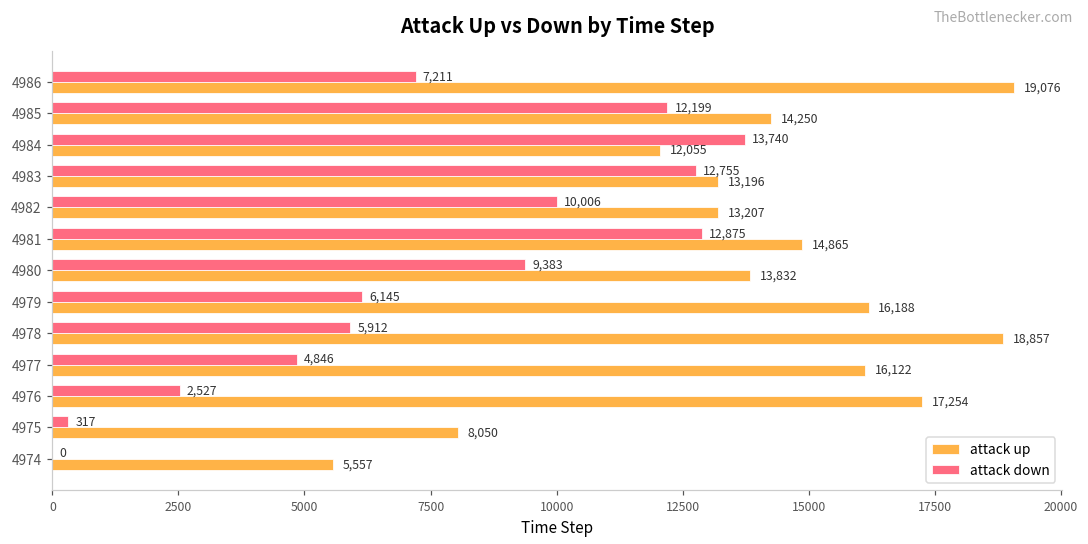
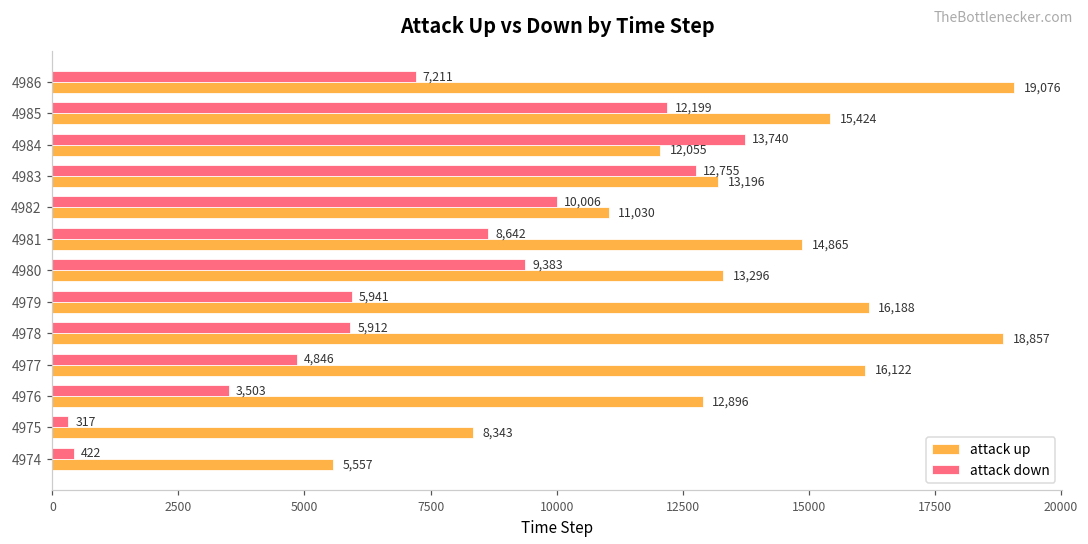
attack up, 4985: 14,250 -> 15,424
attack up, 4982: 13,207 -> 11,030
attack down, 4981: 12,875 -> 8,642
attack up, 4980: 13,832 -> 13,296
attack down, 4979: 6,145 -> 5,941
attack down, 4976: 2,527 -> 3,503
attack up, 4976: 17,254 -> 12,896
attack up, 4975: 8,050 -> 8,343
attack down, 4974: 0 -> 422
